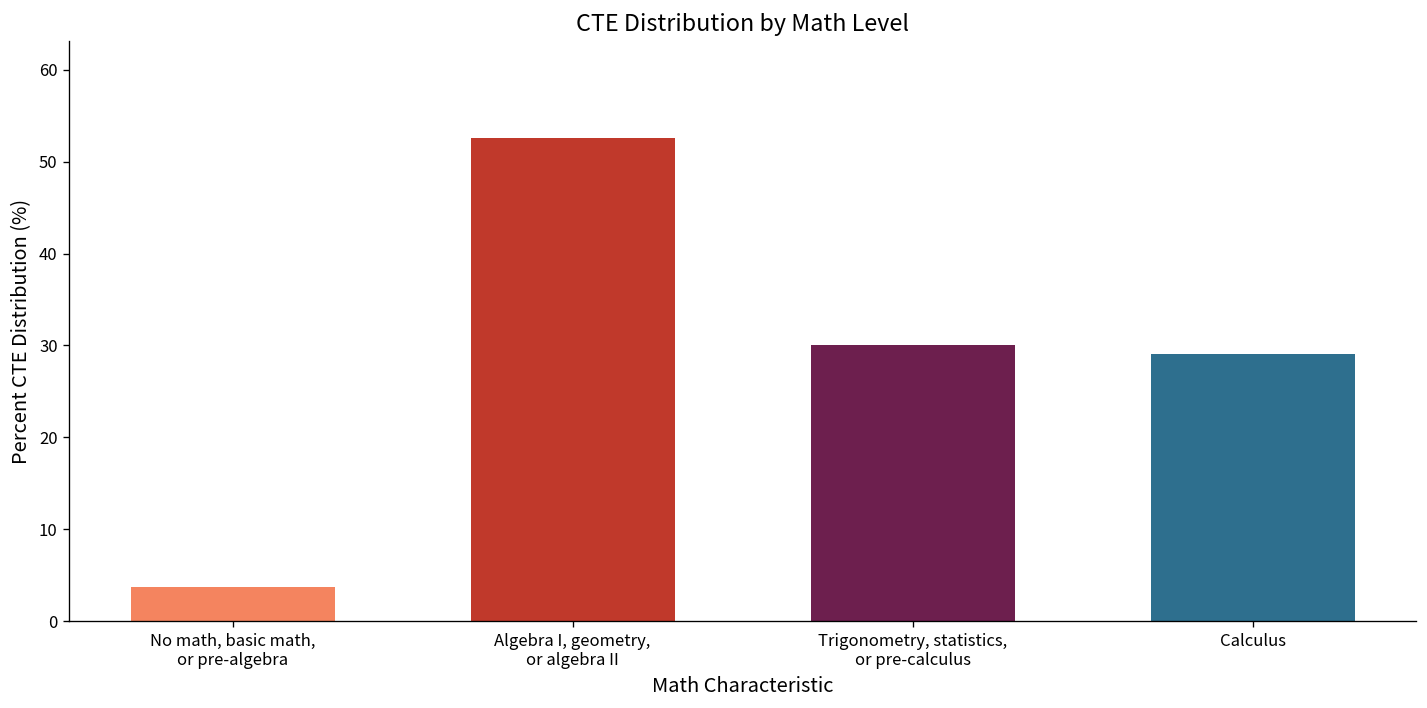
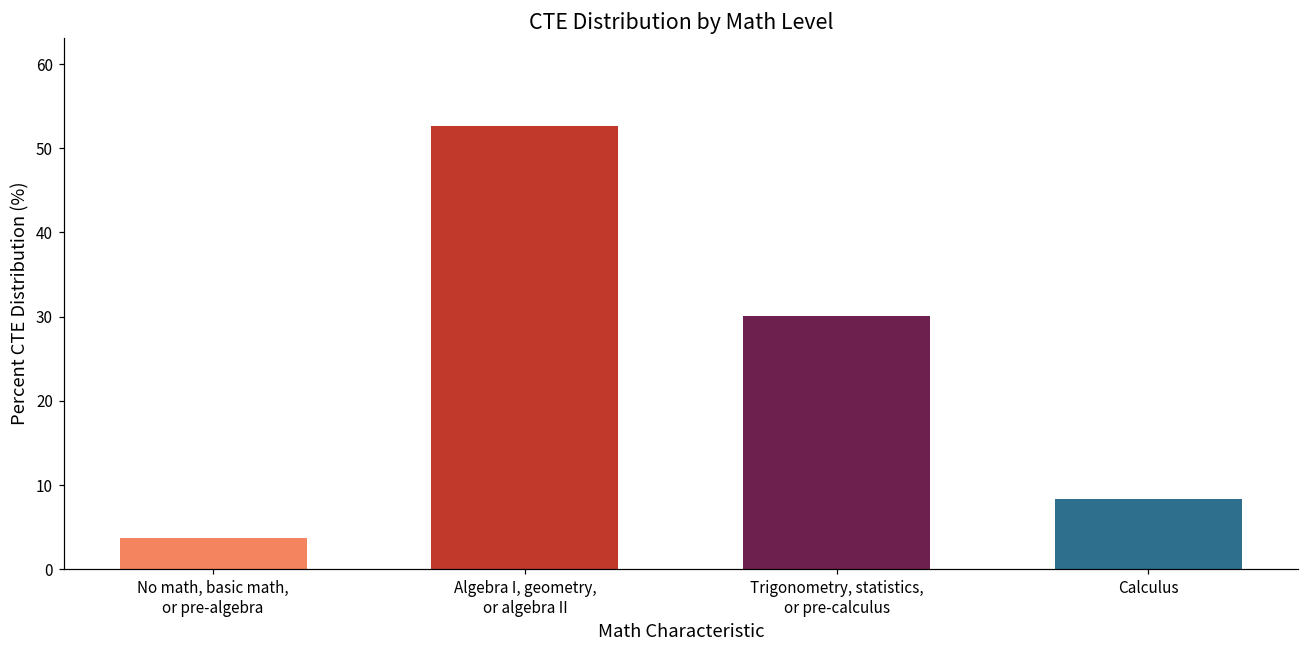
Calculus: 29 -> 8
